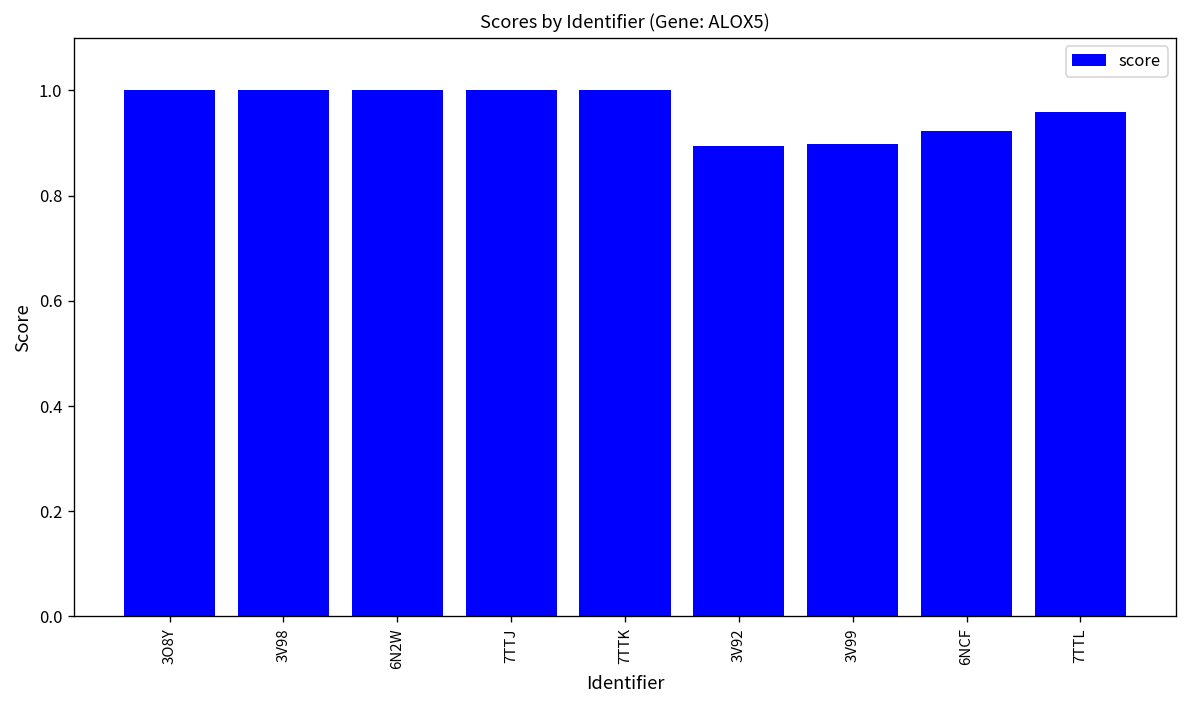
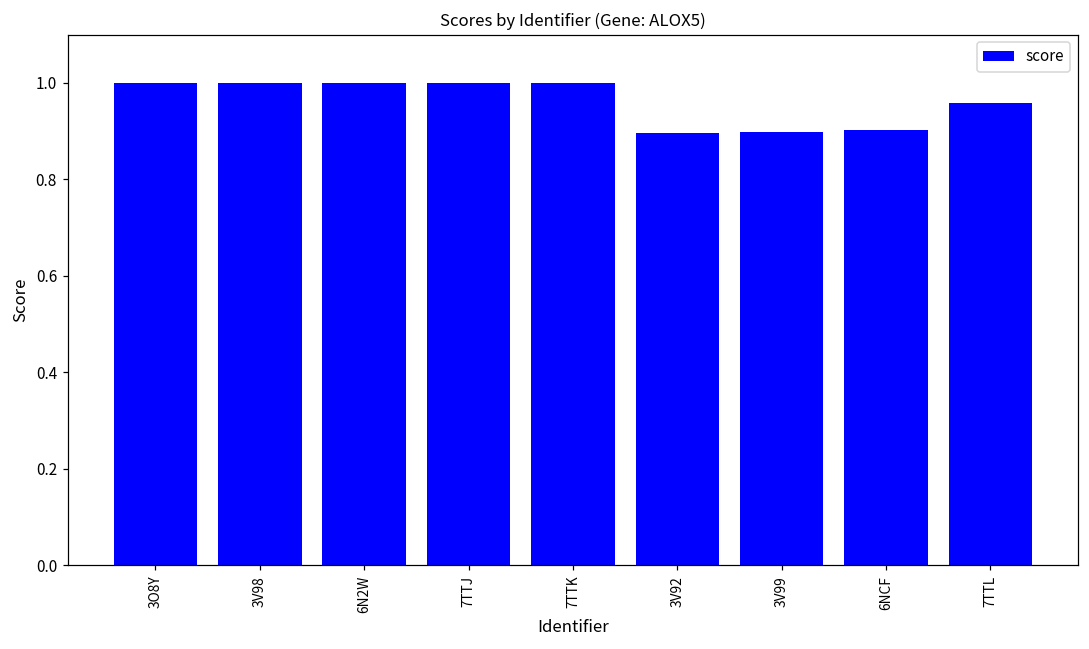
6NCF: 0.92 -> 0.90
